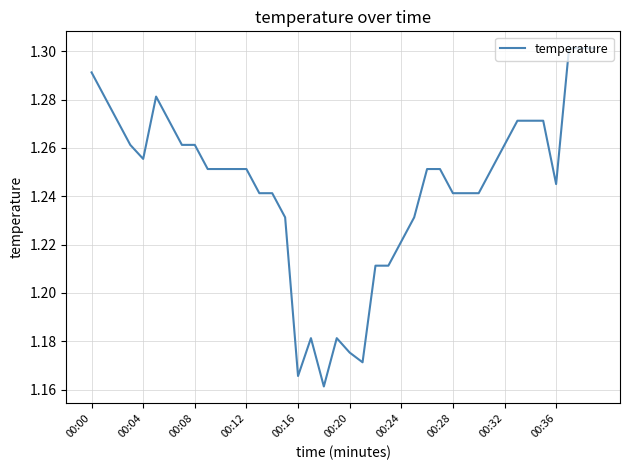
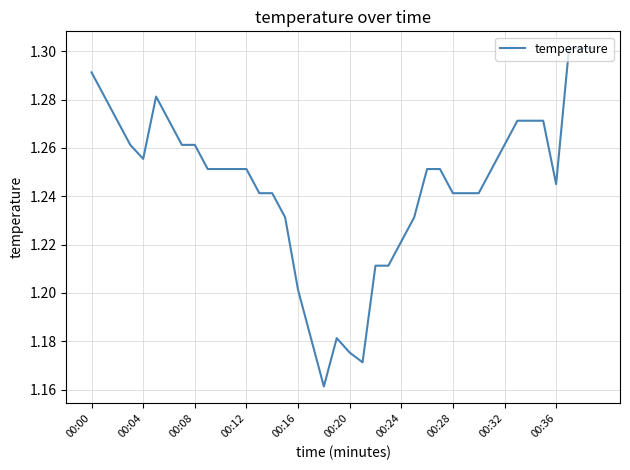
00:16: 1.166 -> 1.201
